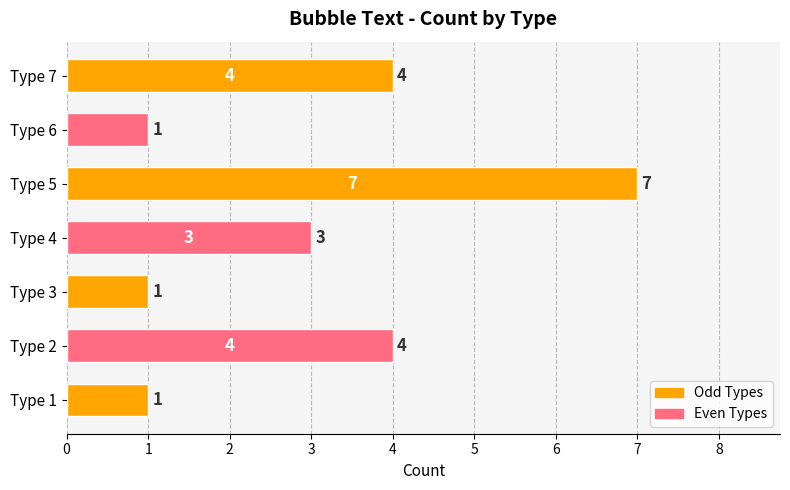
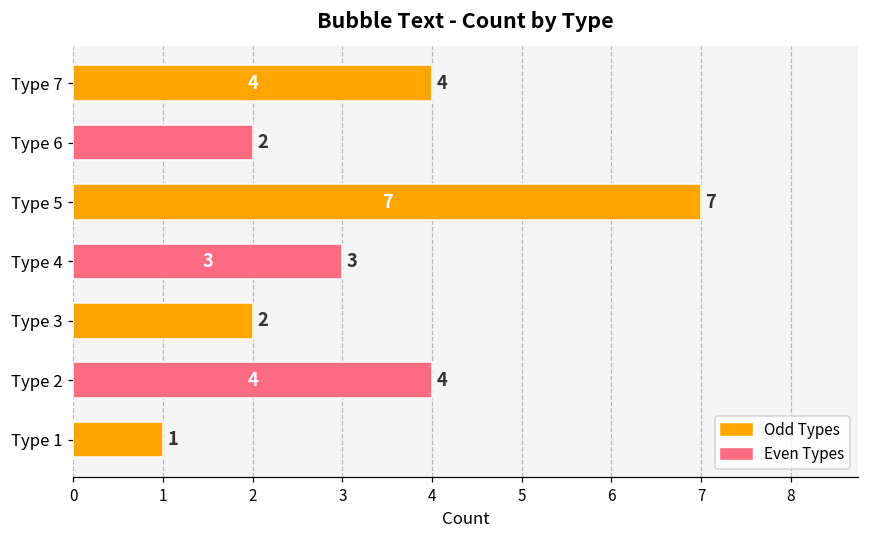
Type 6: 1 -> 2
Type 3: 1 -> 2
